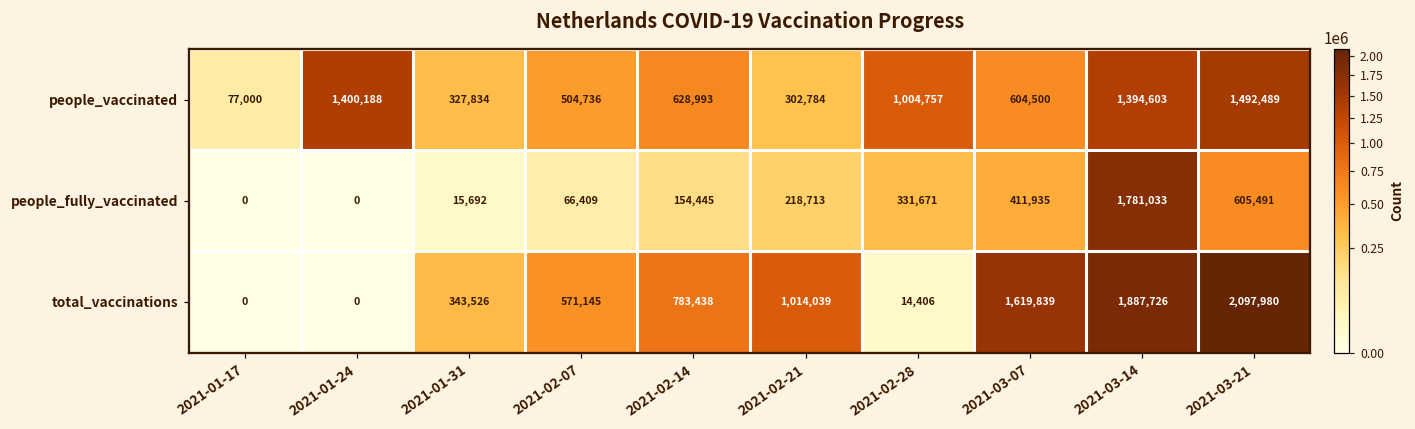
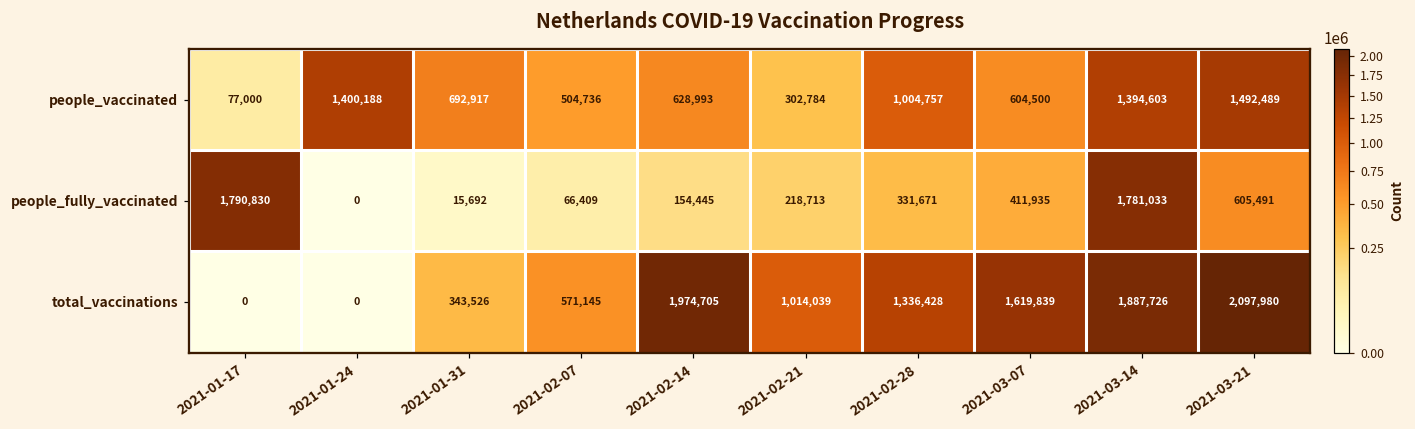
people_vaccinated, 2021-01-31: 327,834 -> 692,917
people_fully_vaccinated, 2021-01-17: 0 -> 1,790,830
total_vaccinations, 2021-02-14: 783,438 -> 1,974,705
total_vaccinations, 2021-02-28: 14,406 -> 1,336,428
